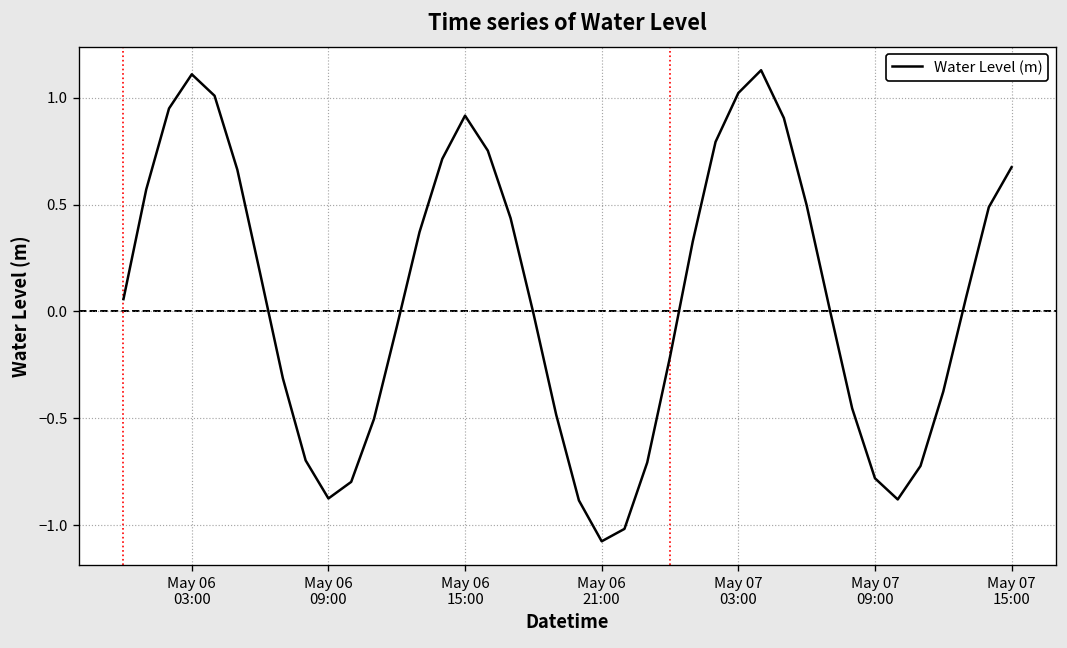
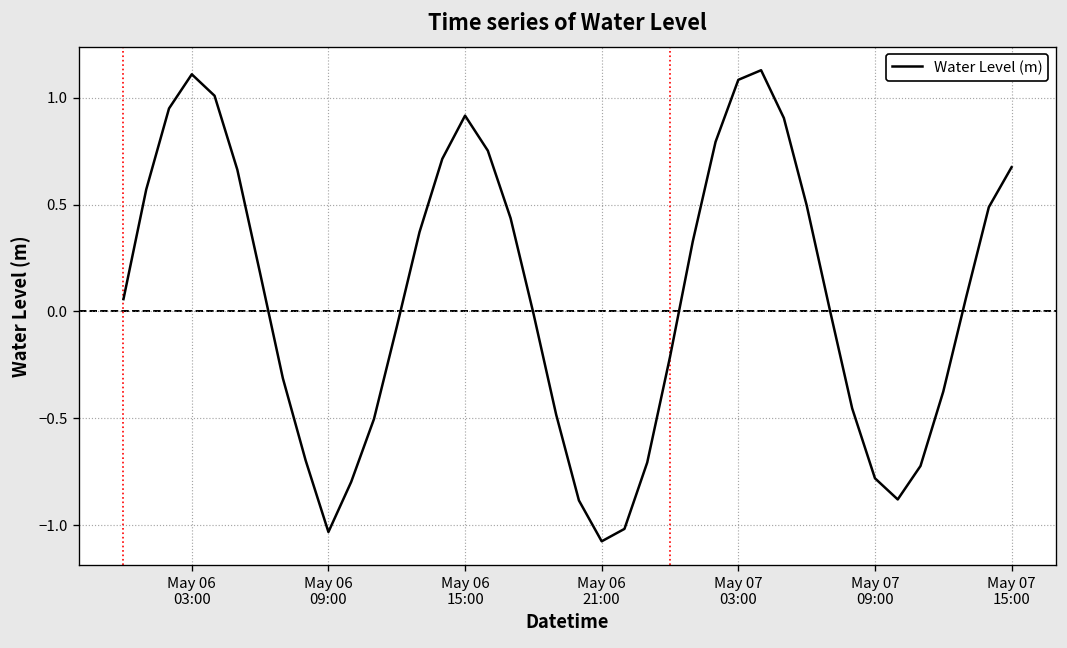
May 06 09:00: -0.88 -> -1.03
May 07 03:00: 1.02 -> 1.08
